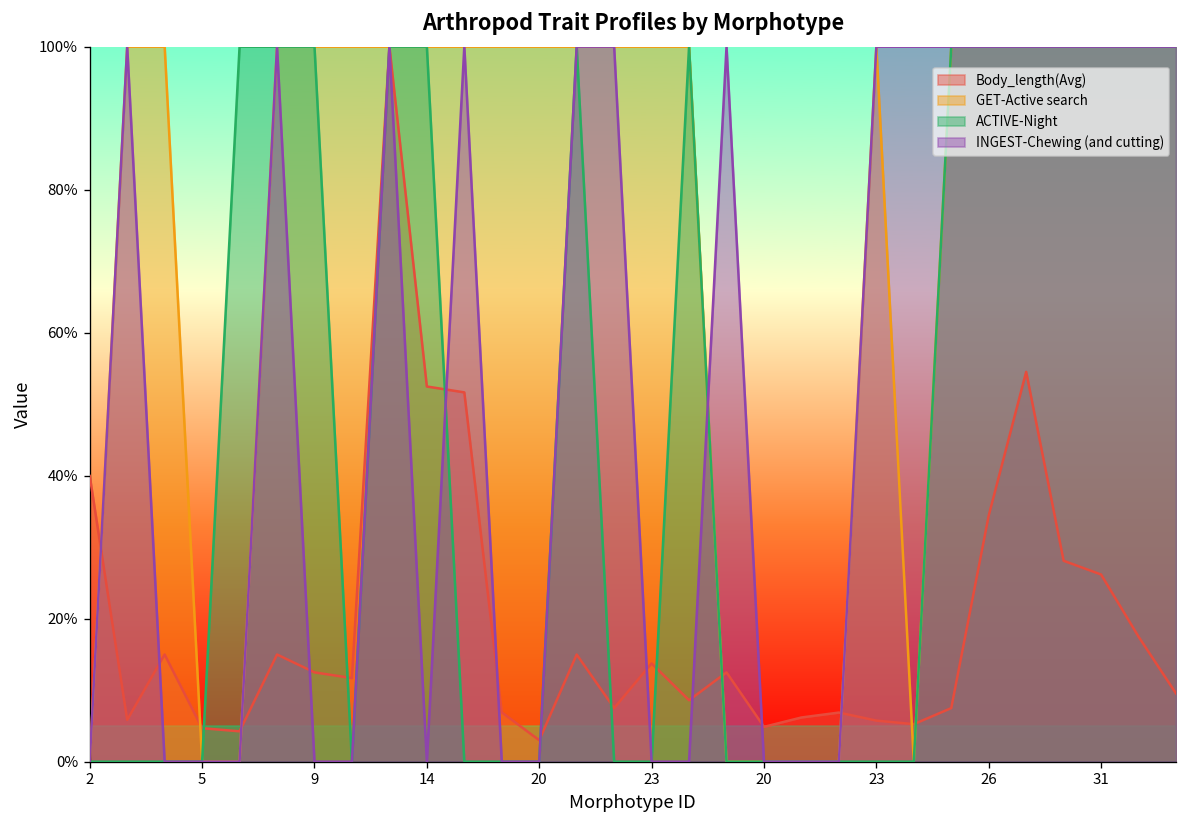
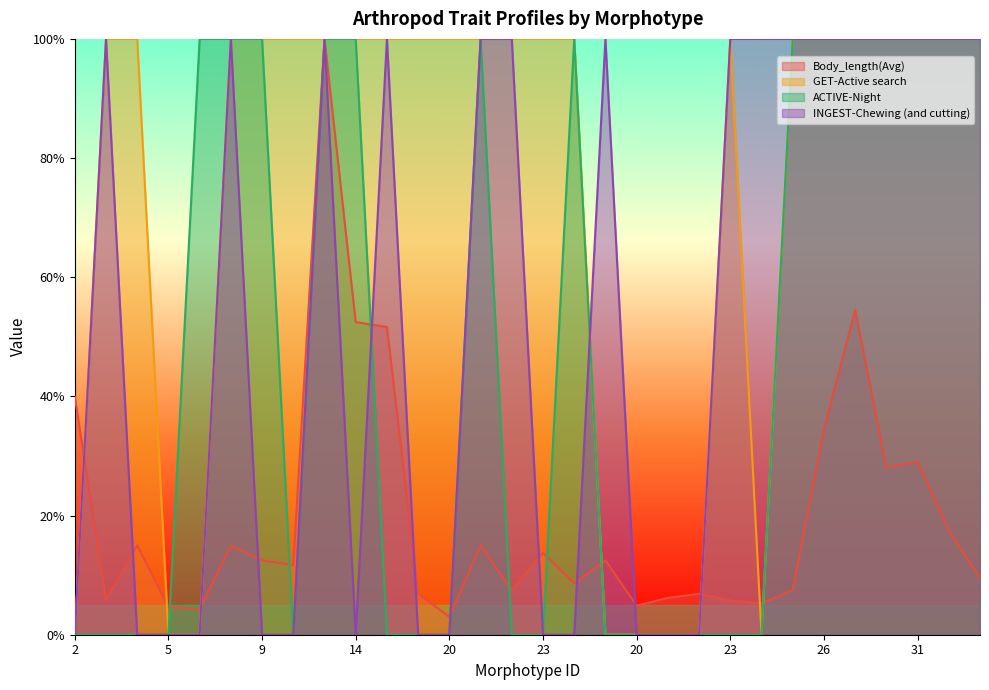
Body_length(Avg), 31: 26% -> 29%
